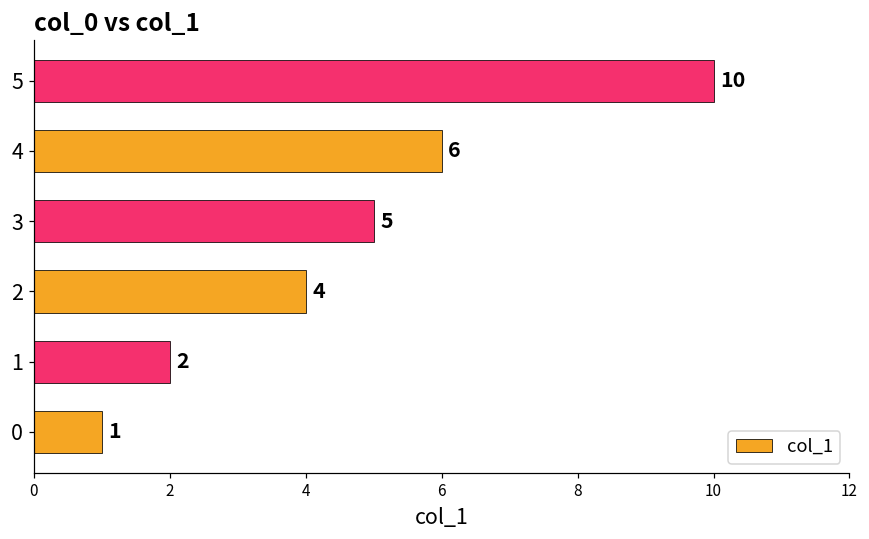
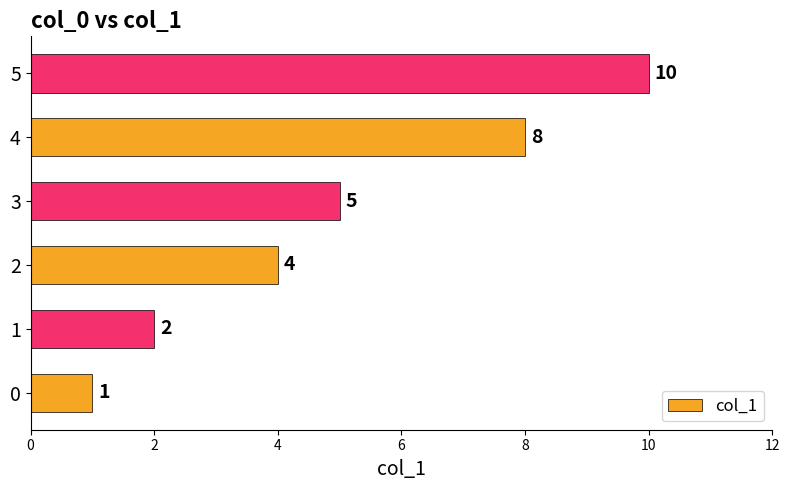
4: 6 -> 8
